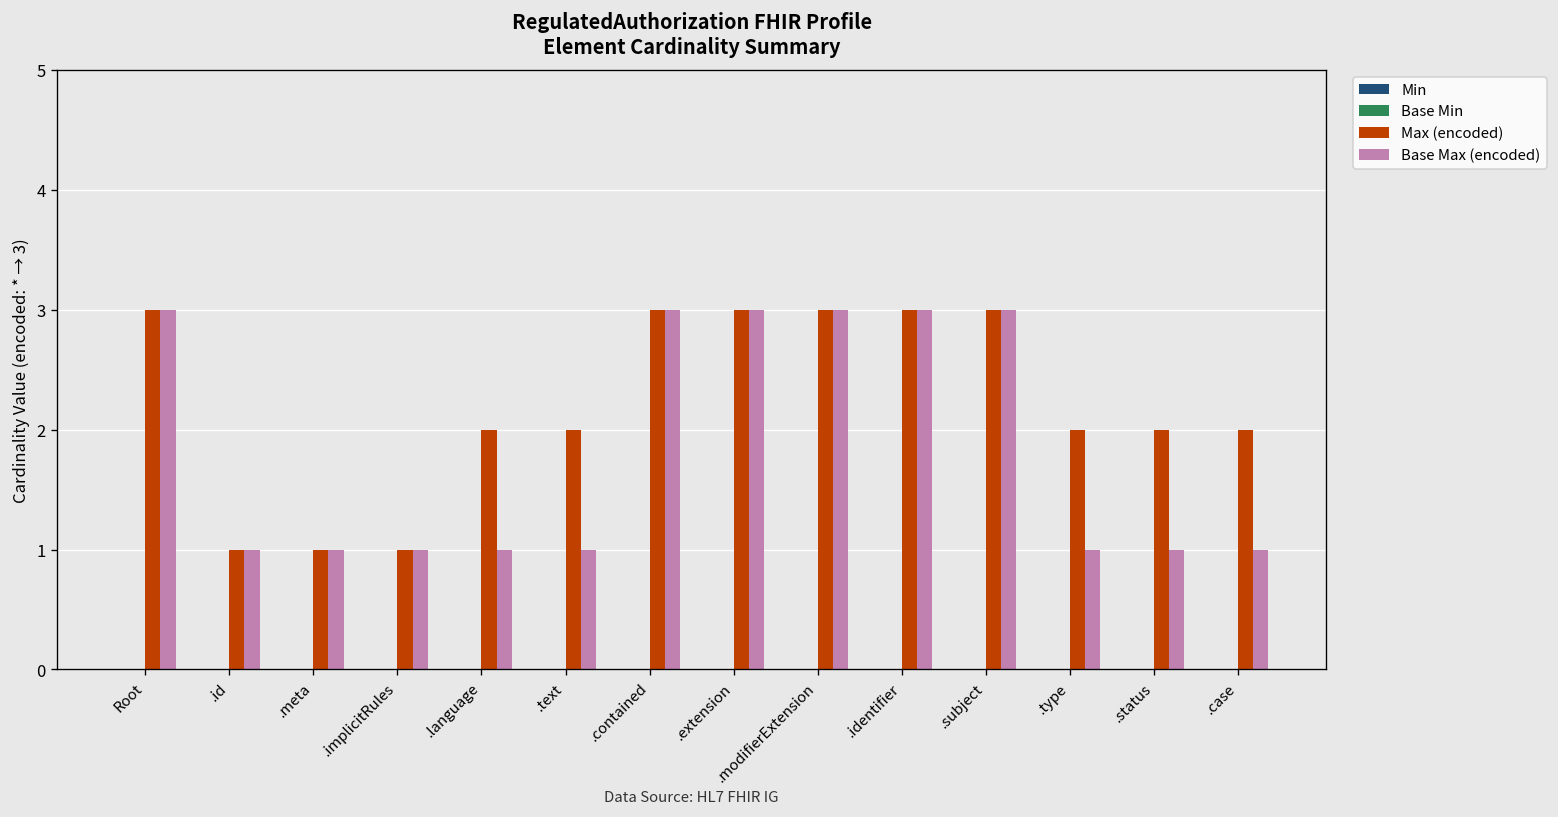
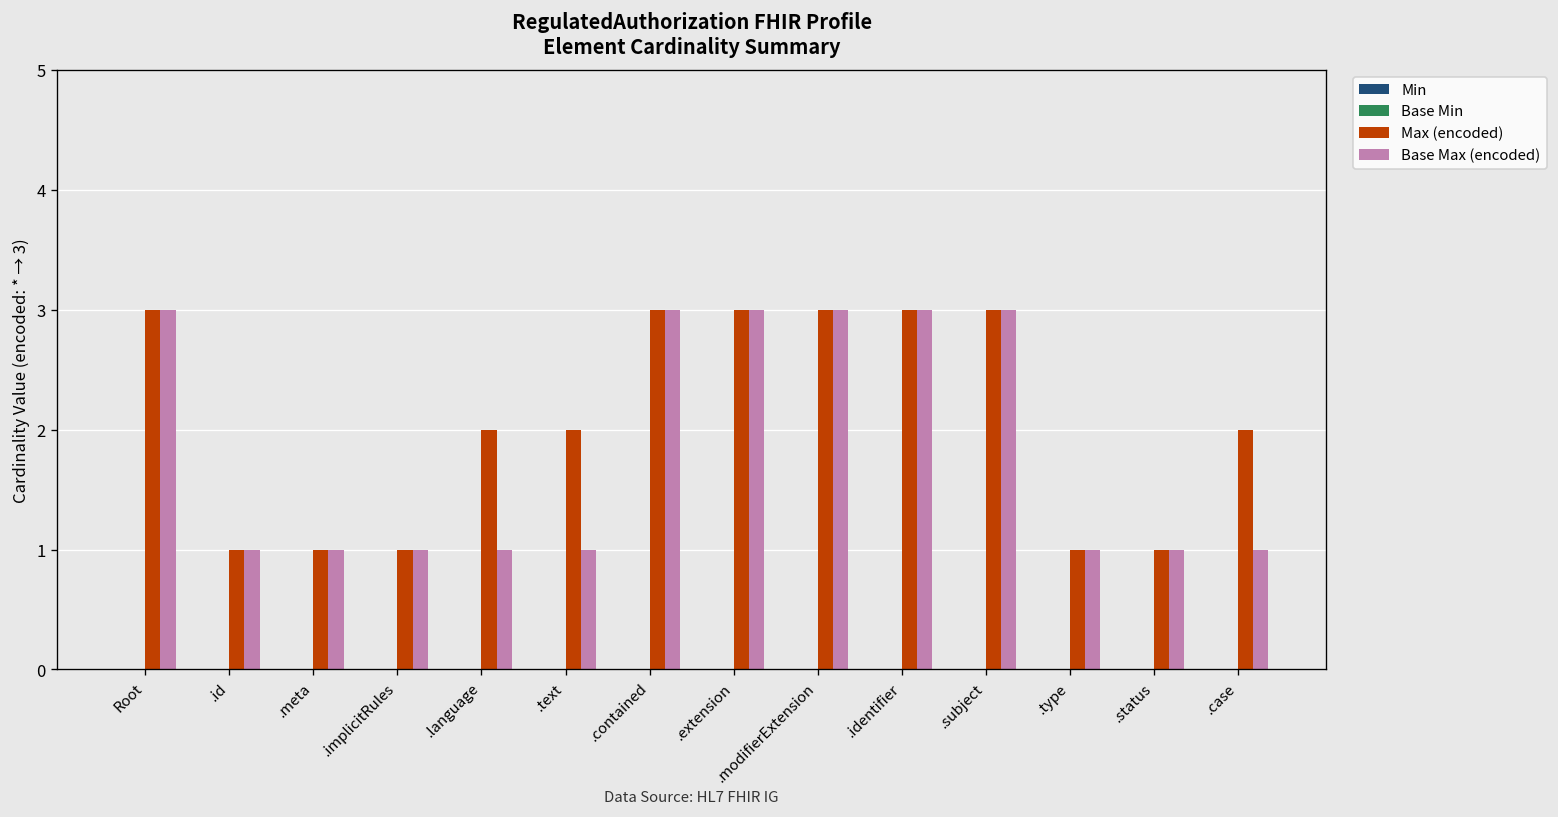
Max (encoded), .type: 2 -> 1
Max (encoded), .status: 2 -> 1
